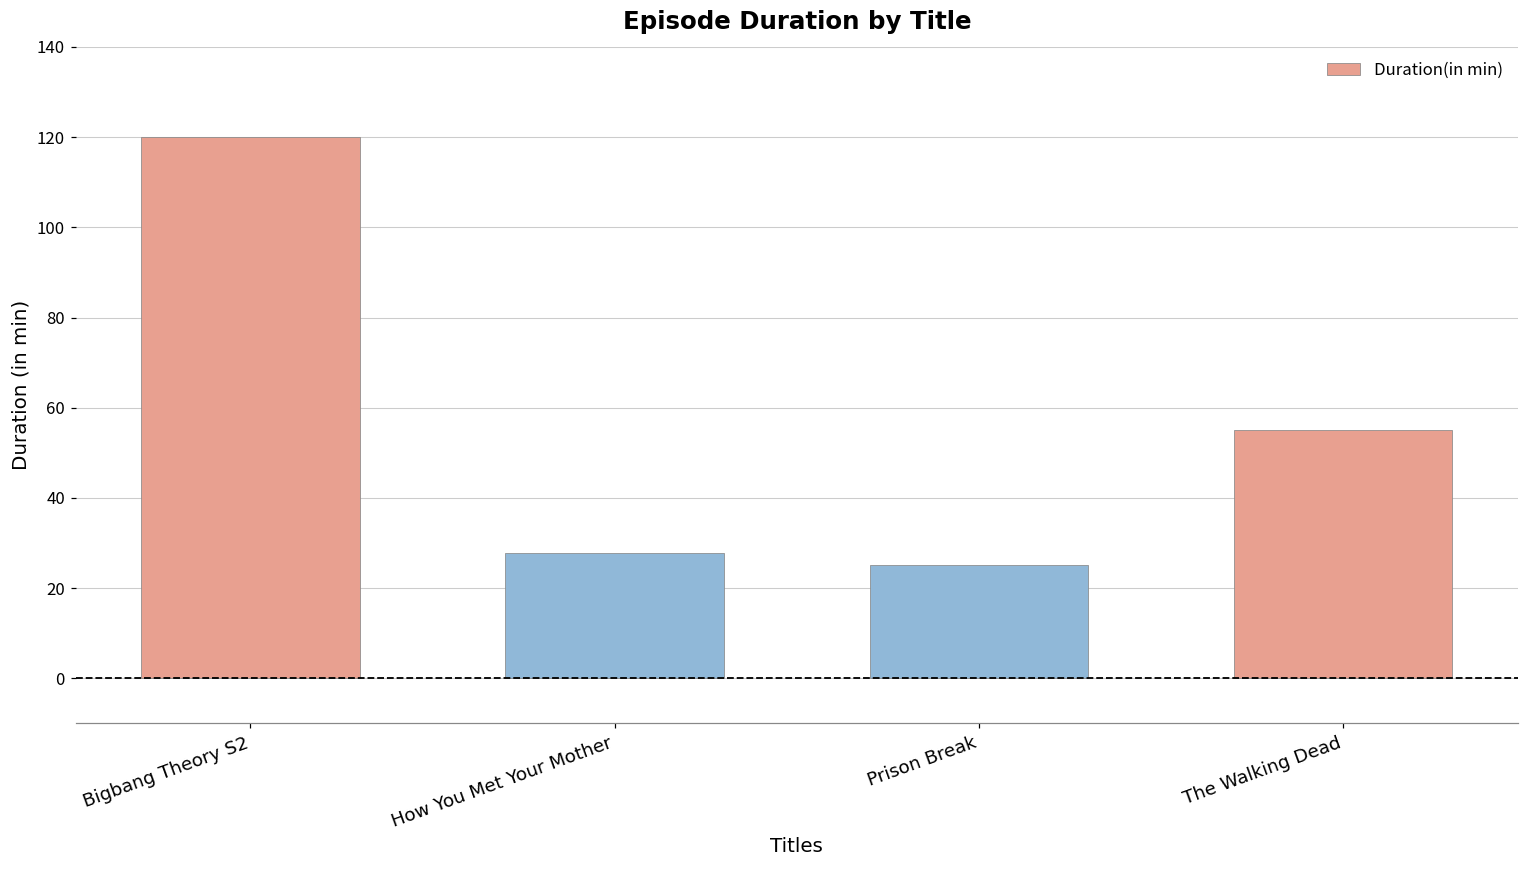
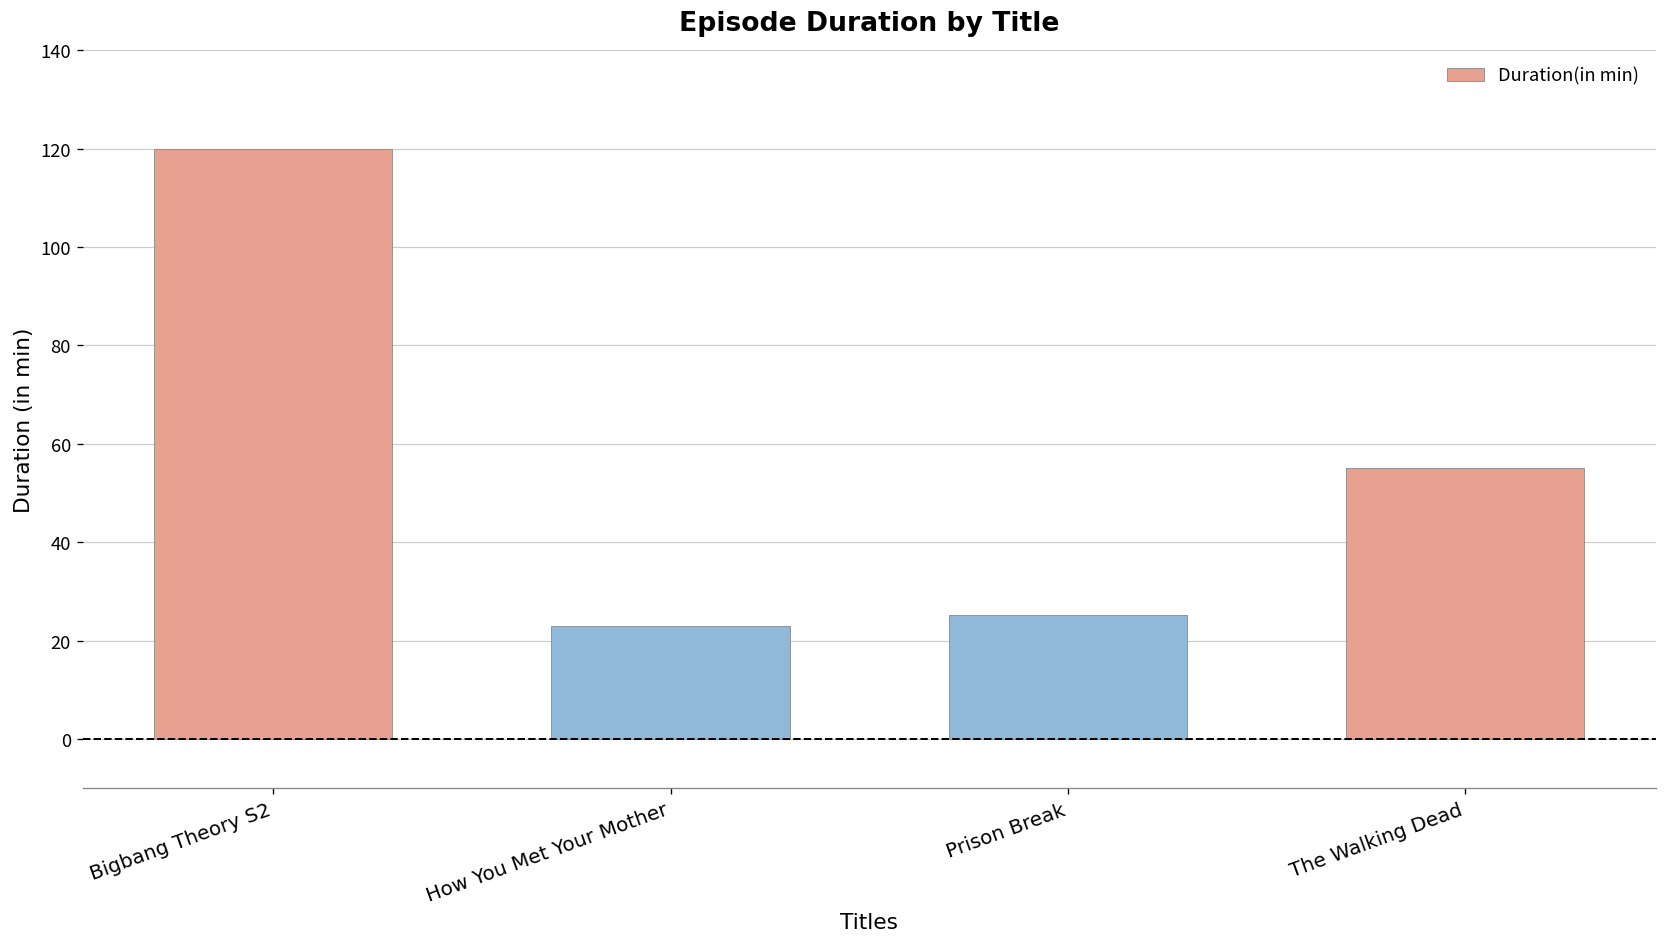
How You Met Your Mother: 28 -> 23
